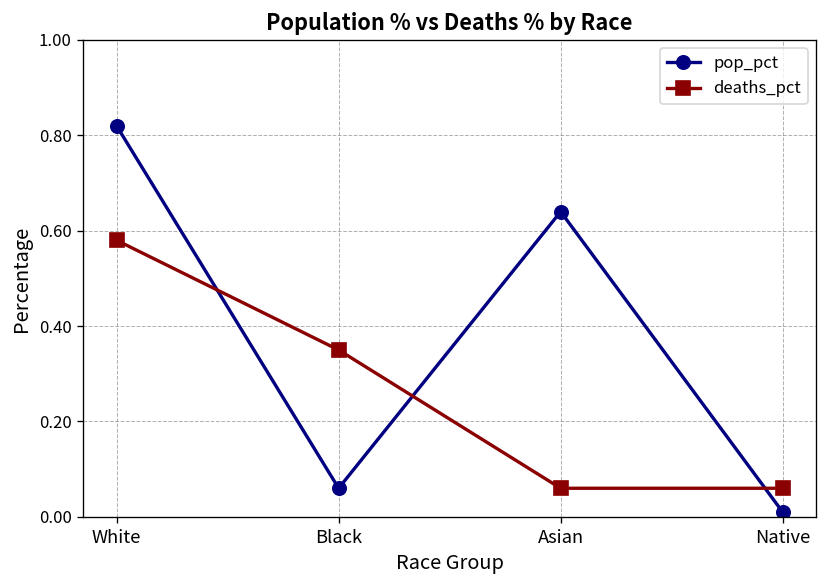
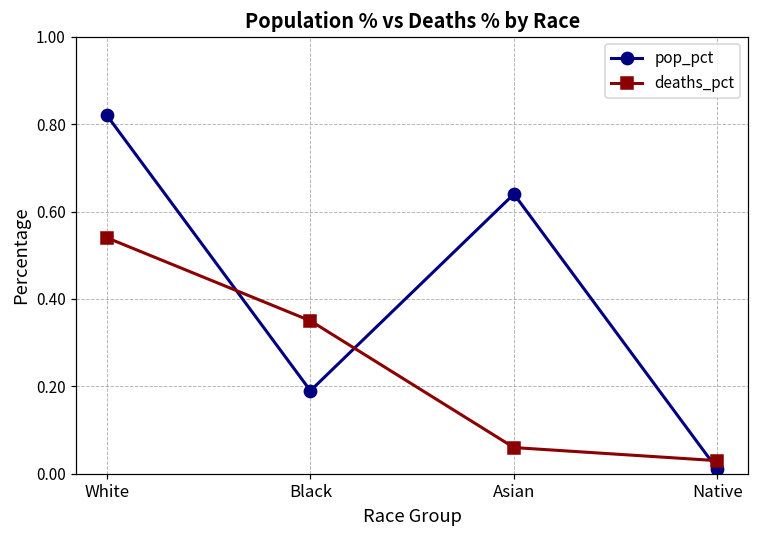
deaths_pct, White: 0.58 -> 0.54
pop_pct, Black: 0.06 -> 0.19
deaths_pct, Native: 0.06 -> 0.03
